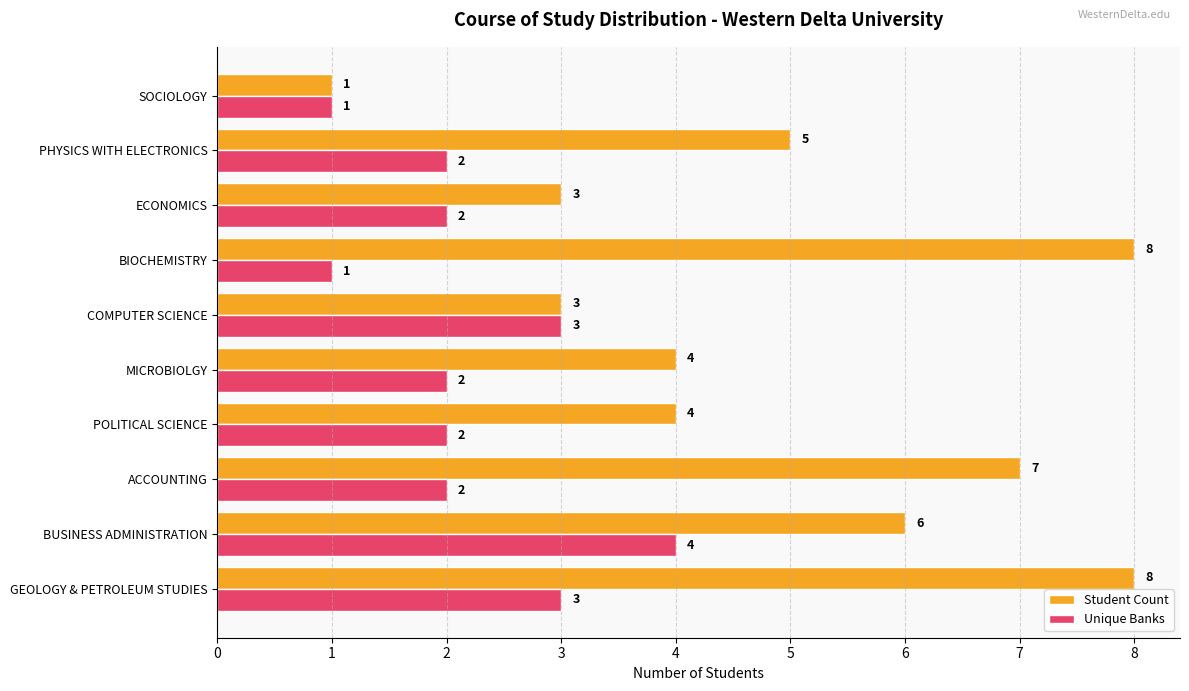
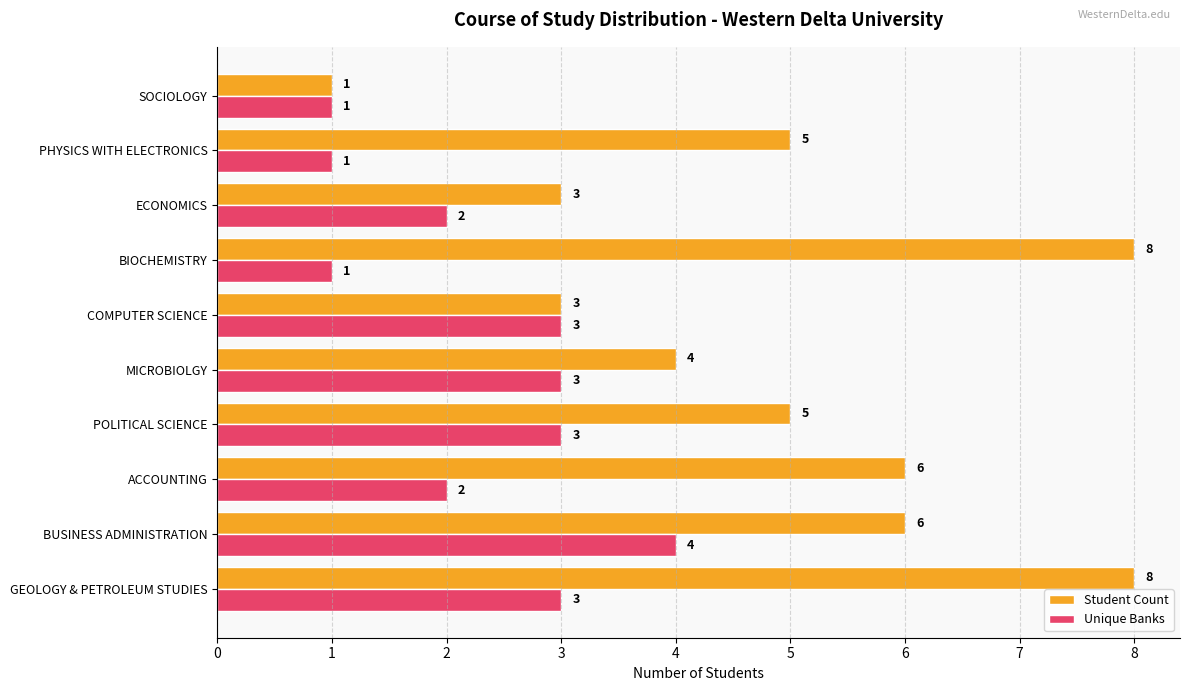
Unique Banks, PHYSICS WITH ELECTRONICS: 2 -> 1
Unique Banks, MICROBIOLGY: 2 -> 3
Student Count, POLITICAL SCIENCE: 4 -> 5
Unique Banks, POLITICAL SCIENCE: 2 -> 3
Student Count, ACCOUNTING: 7 -> 6
